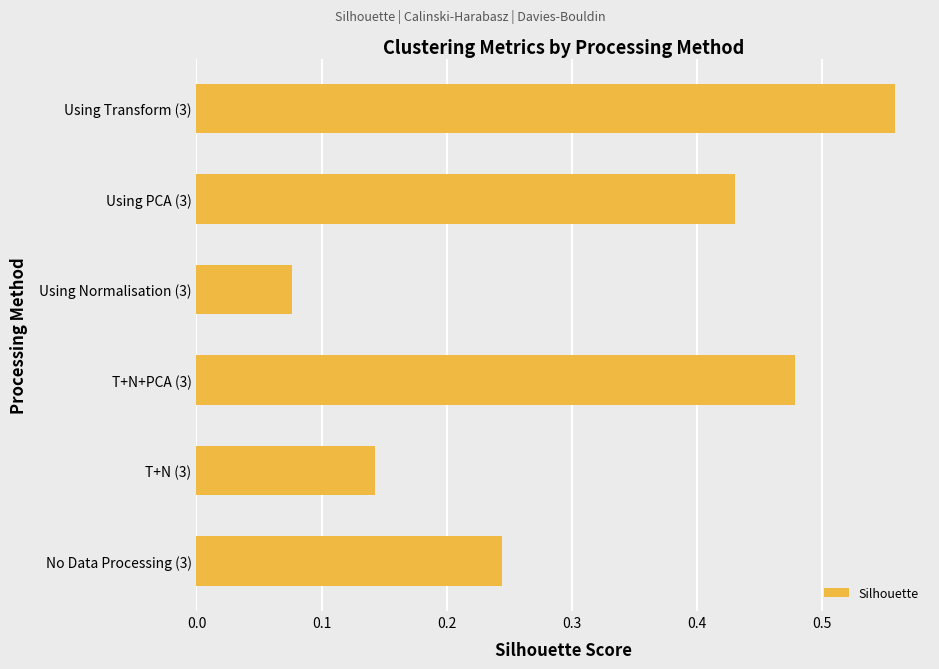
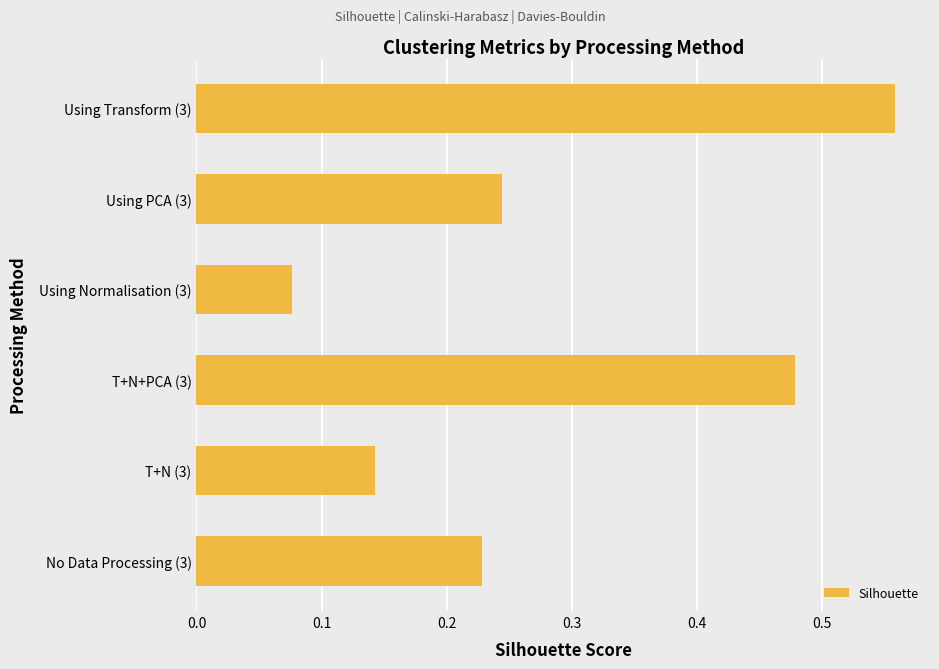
Using PCA (3): 0.430 -> 0.244
No Data Processing (3): 0.244 -> 0.228
